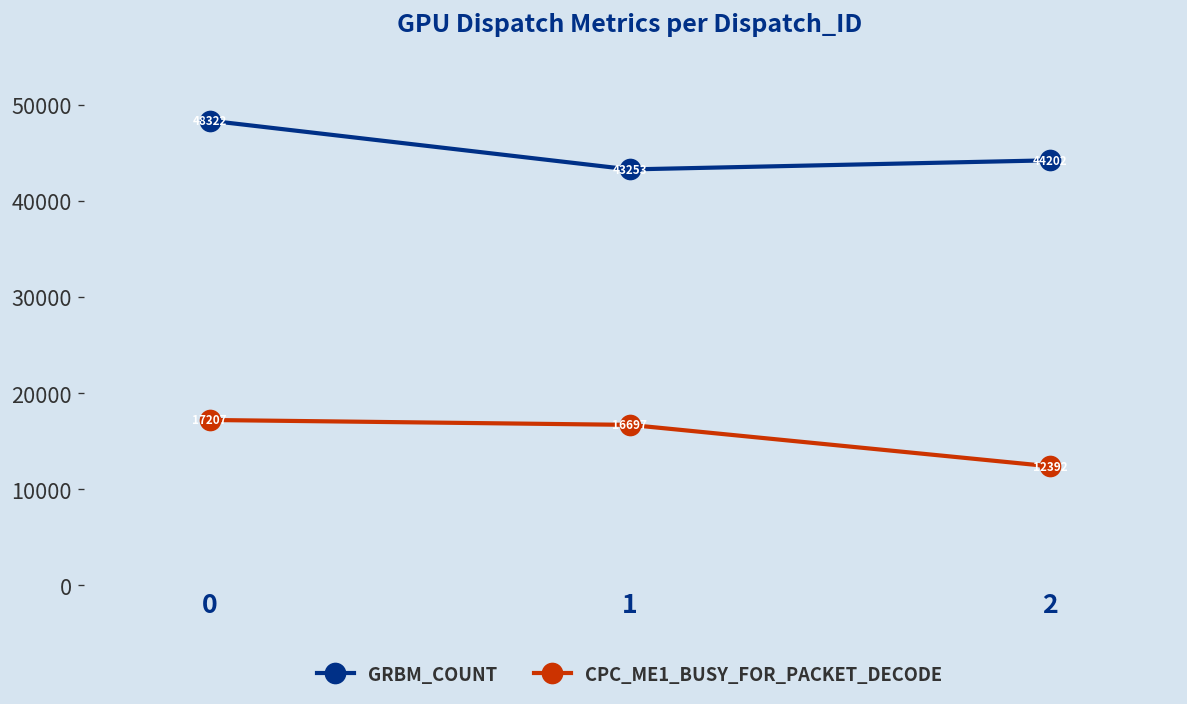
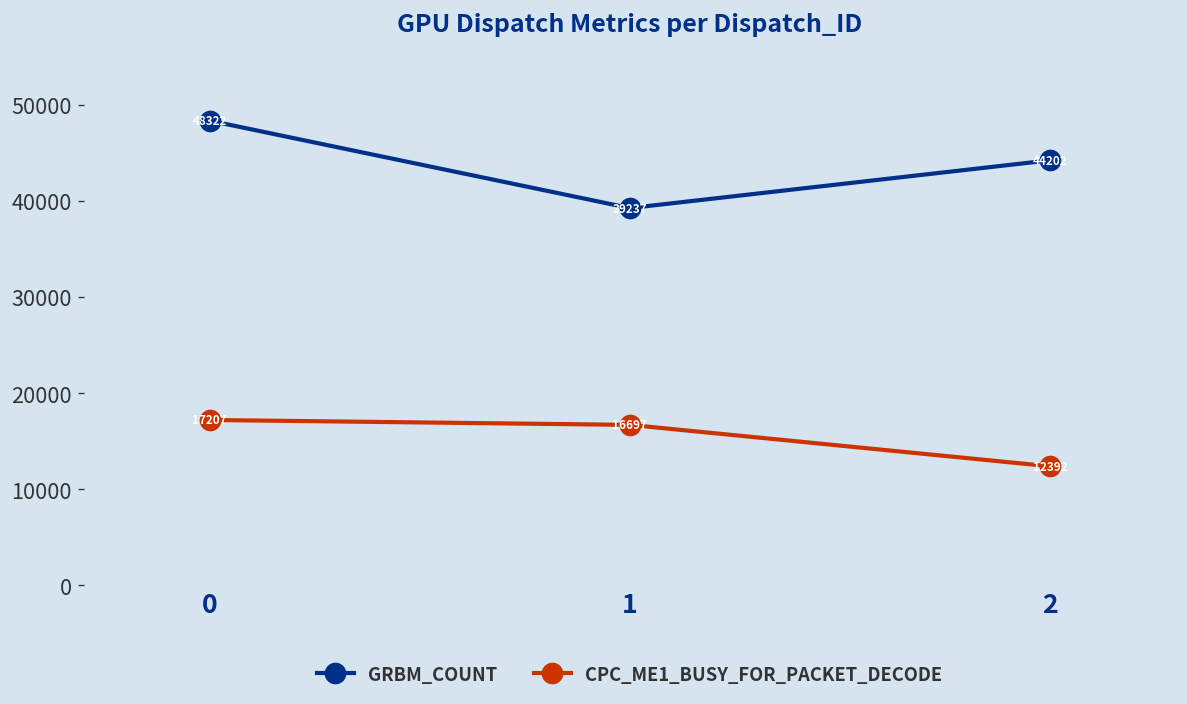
GRBM_COUNT, 1: 43253 -> 39237
